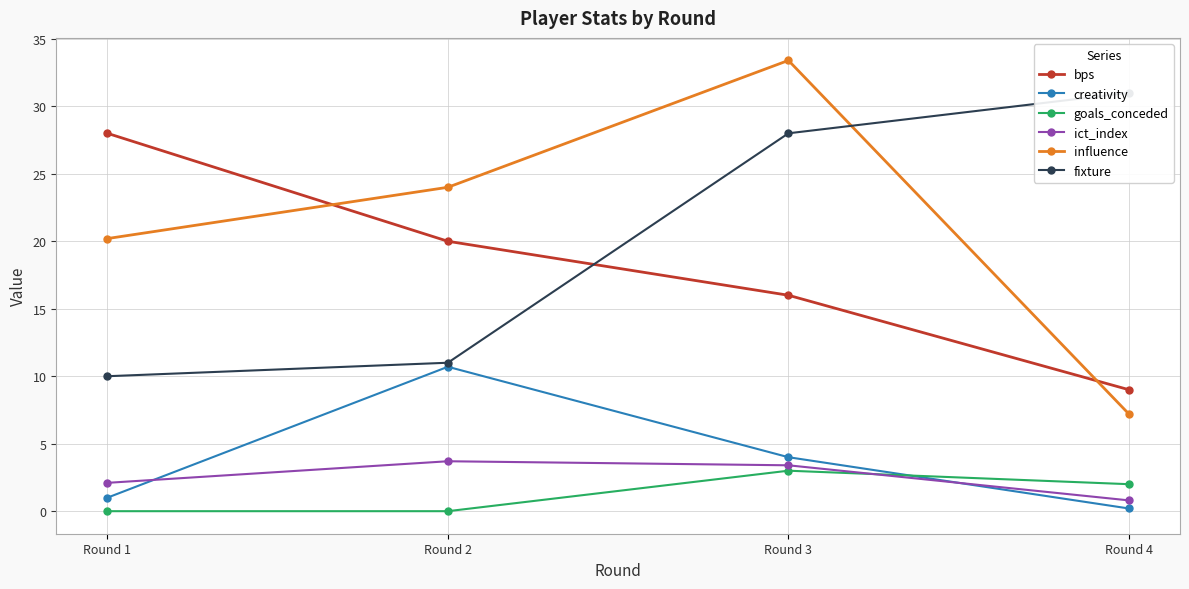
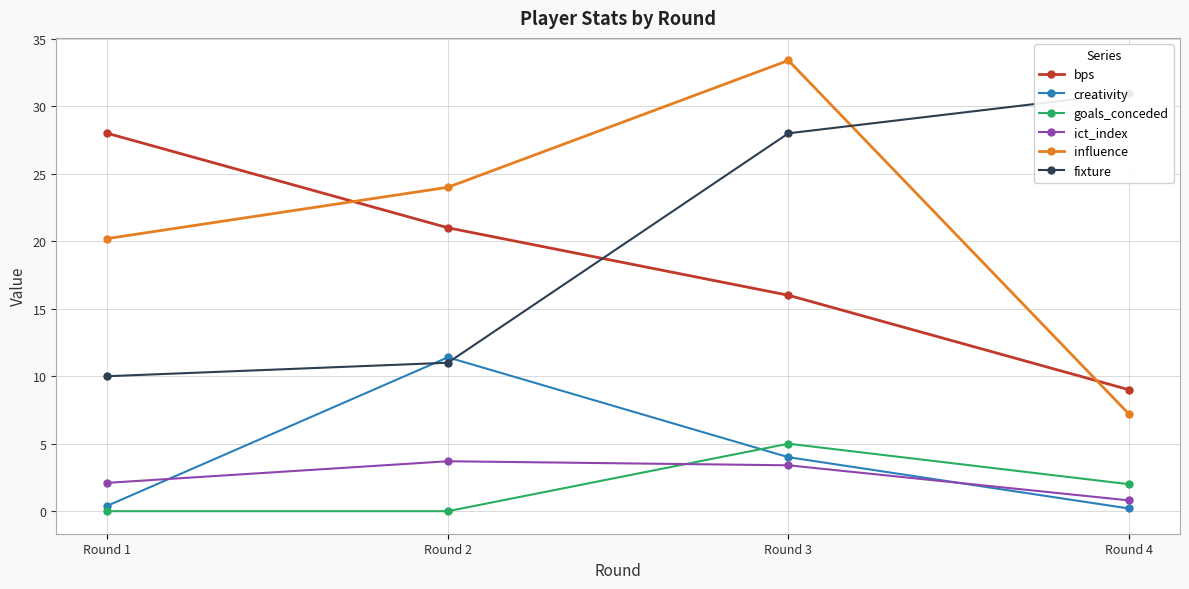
creativity, Round 1: 1.0 -> 0.4
bps, Round 2: 20 -> 21
creativity, Round 2: 10.7 -> 11.4
goals_conceded, Round 3: 3 -> 5
